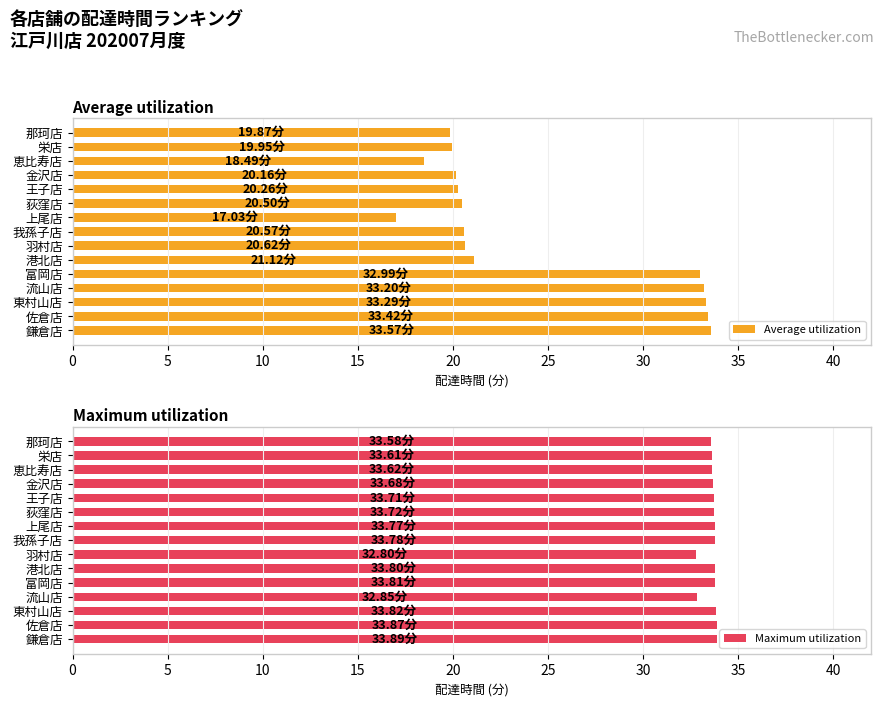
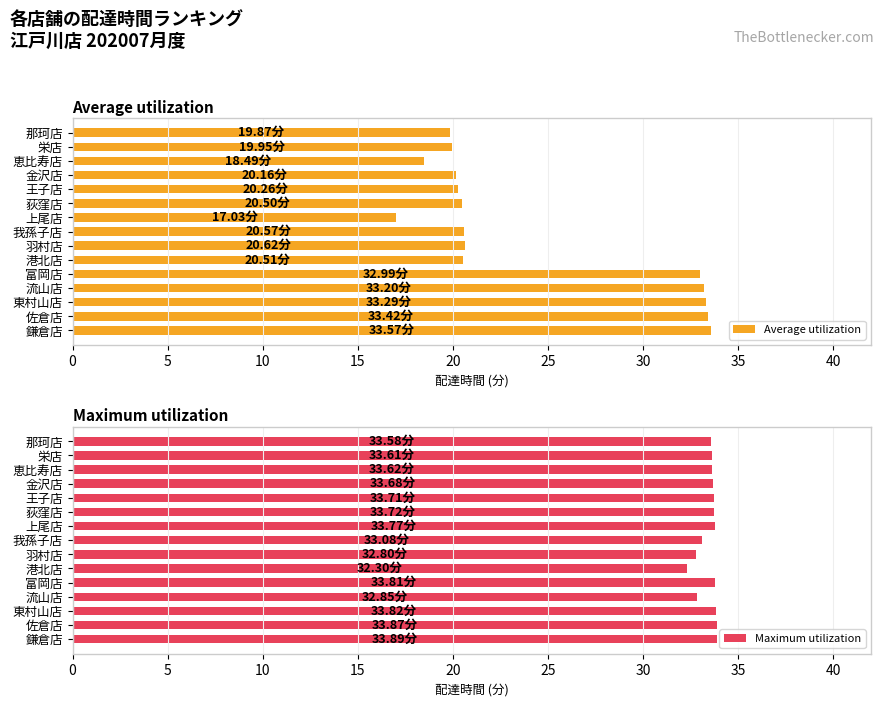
Average utilization, 港北店: 21.12分 -> 20.51分
Maximum utilization, 我孫子店: 33.78分 -> 33.08分
Maximum utilization, 港北店: 33.80分 -> 32.30分
